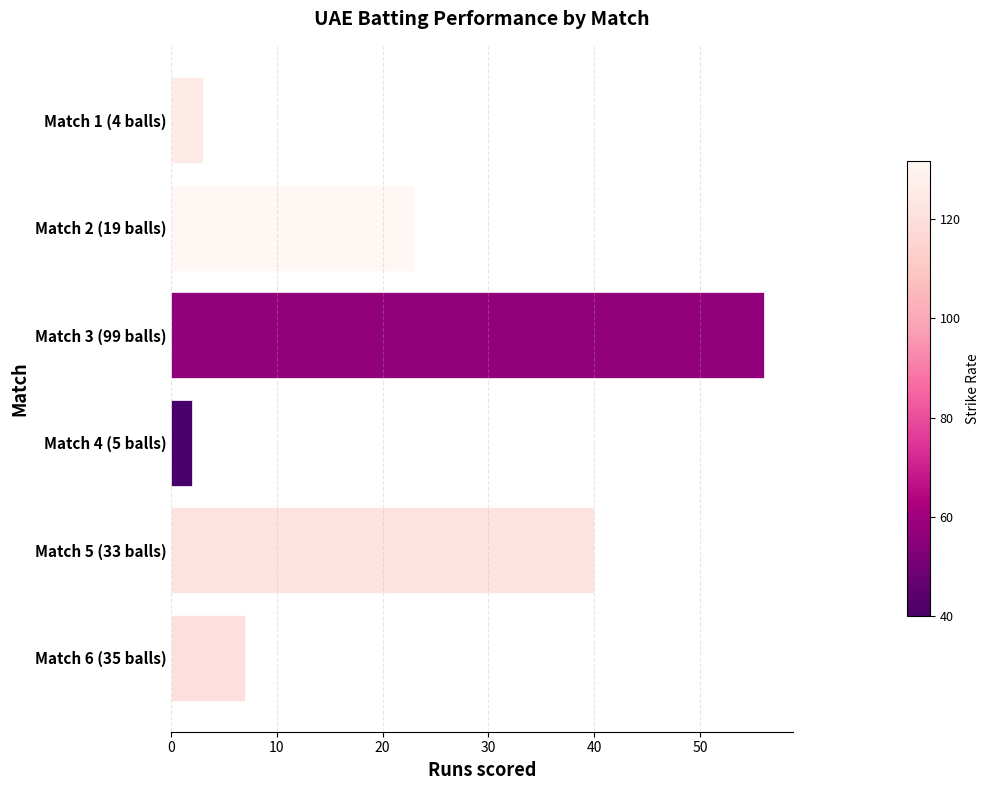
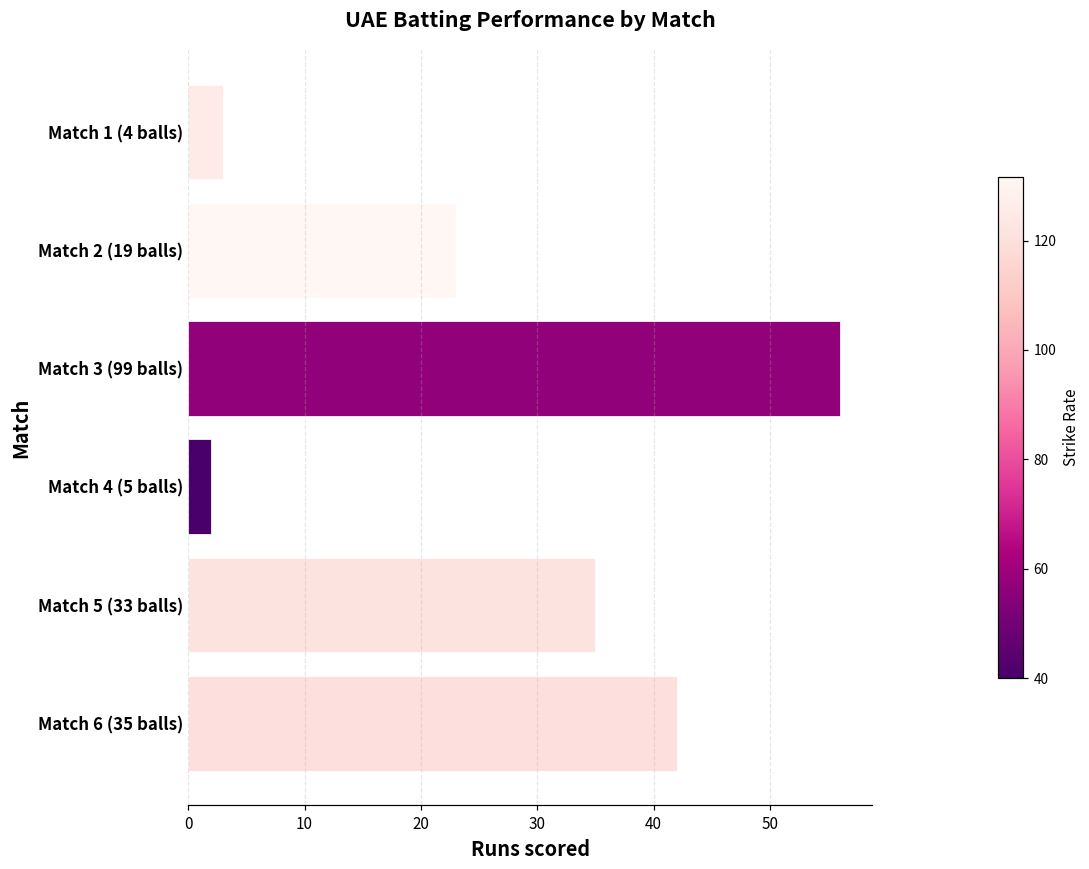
Match 5 (33 balls): 40 -> 35
Match 6 (35 balls): 7 -> 42
